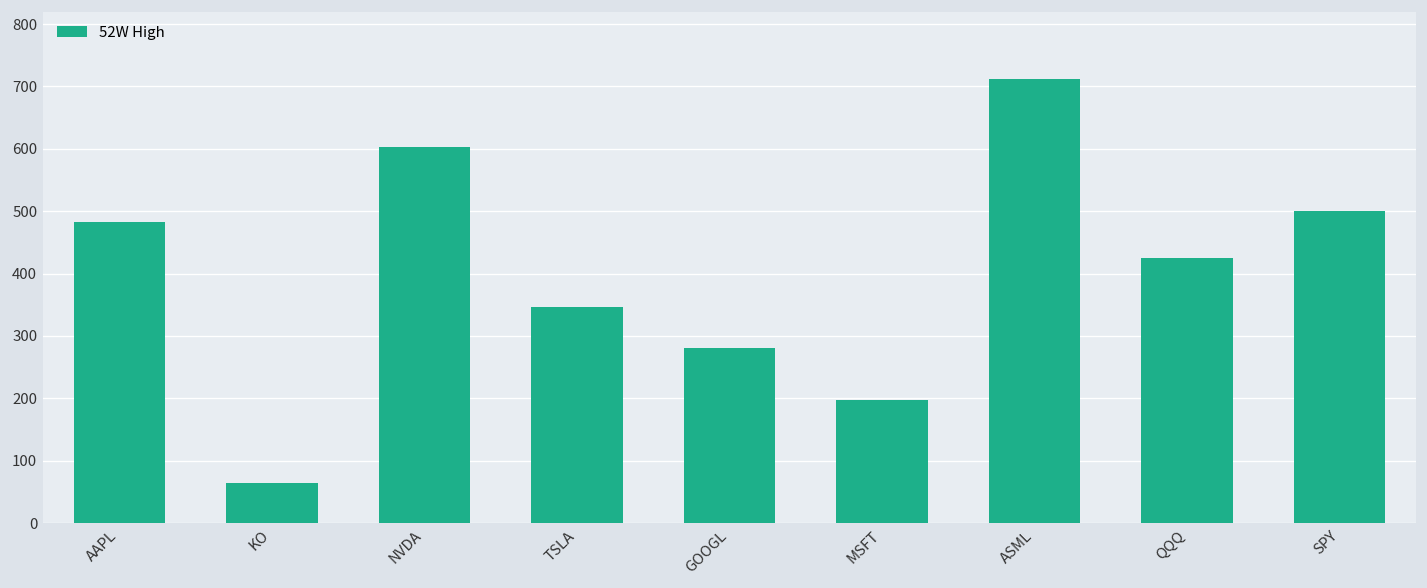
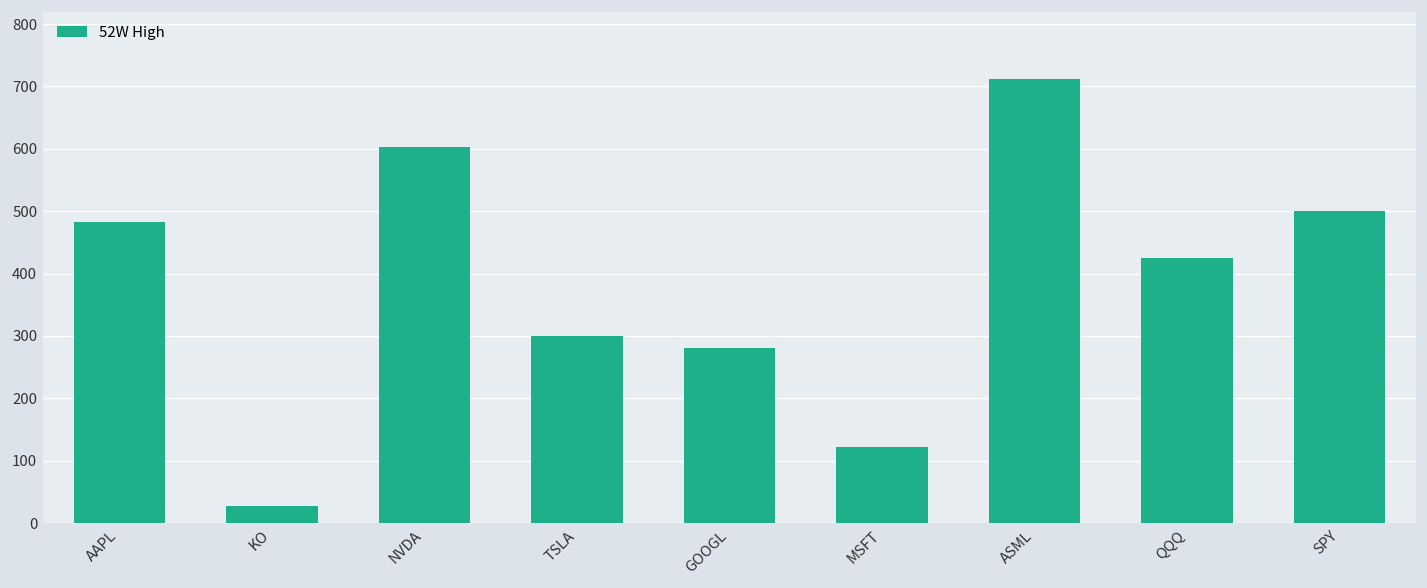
KO: 60 -> 30
TSLA: 350 -> 300
MSFT: 200 -> 120
